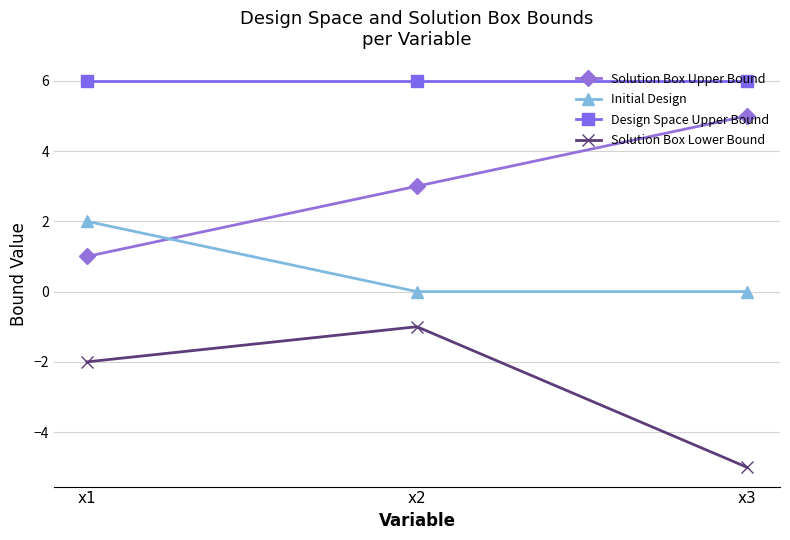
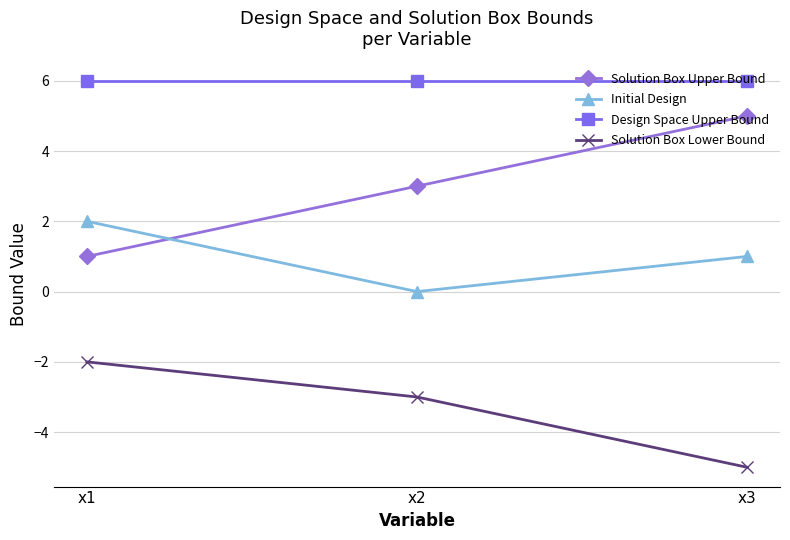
Solution Box Lower Bound, x2: -1 -> -3
Initial Design, x3: 0 -> 1
